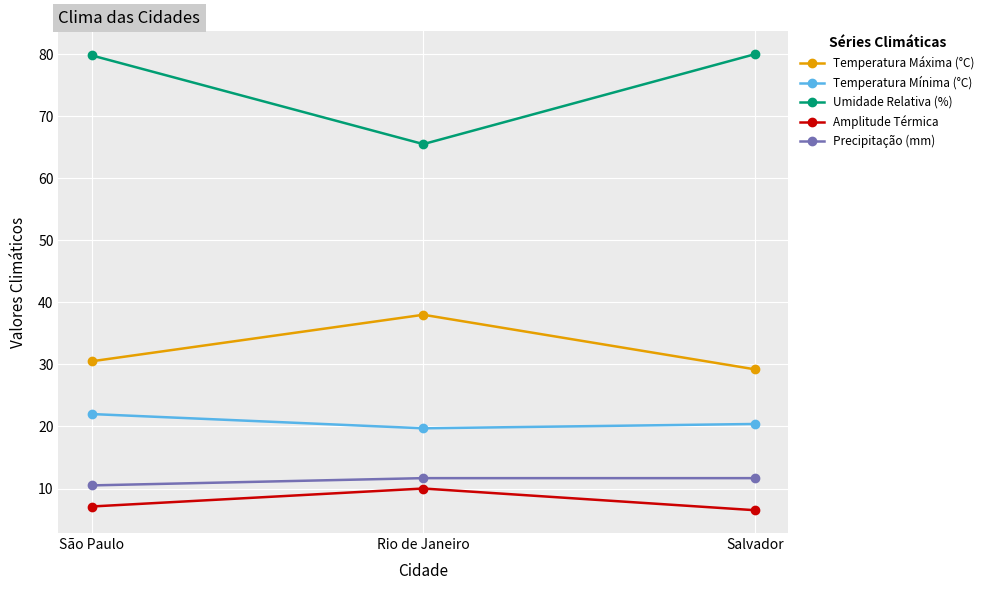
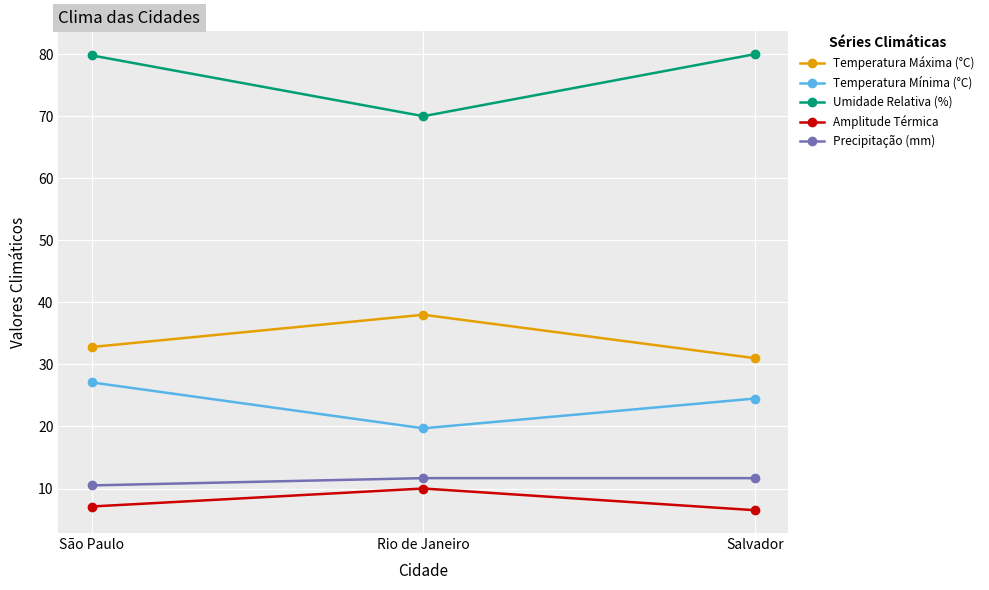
Temperatura Máxima (°C), São Paulo: 31 -> 33
Temperatura Mínima (°C), São Paulo: 22 -> 27
Umidade Relativa (%), Rio de Janeiro: 66 -> 70
Temperatura Máxima (°C), Salvador: 29 -> 31
Temperatura Mínima (°C), Salvador: 20 -> 25
